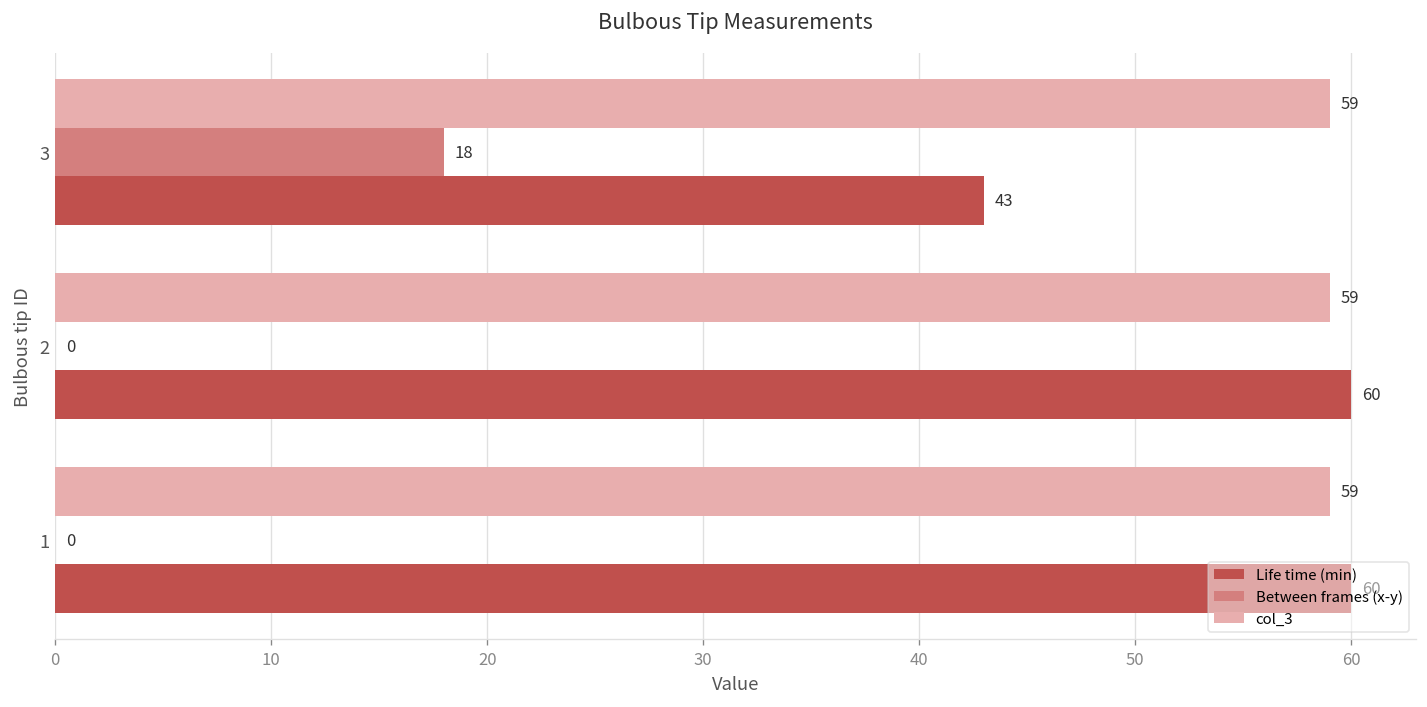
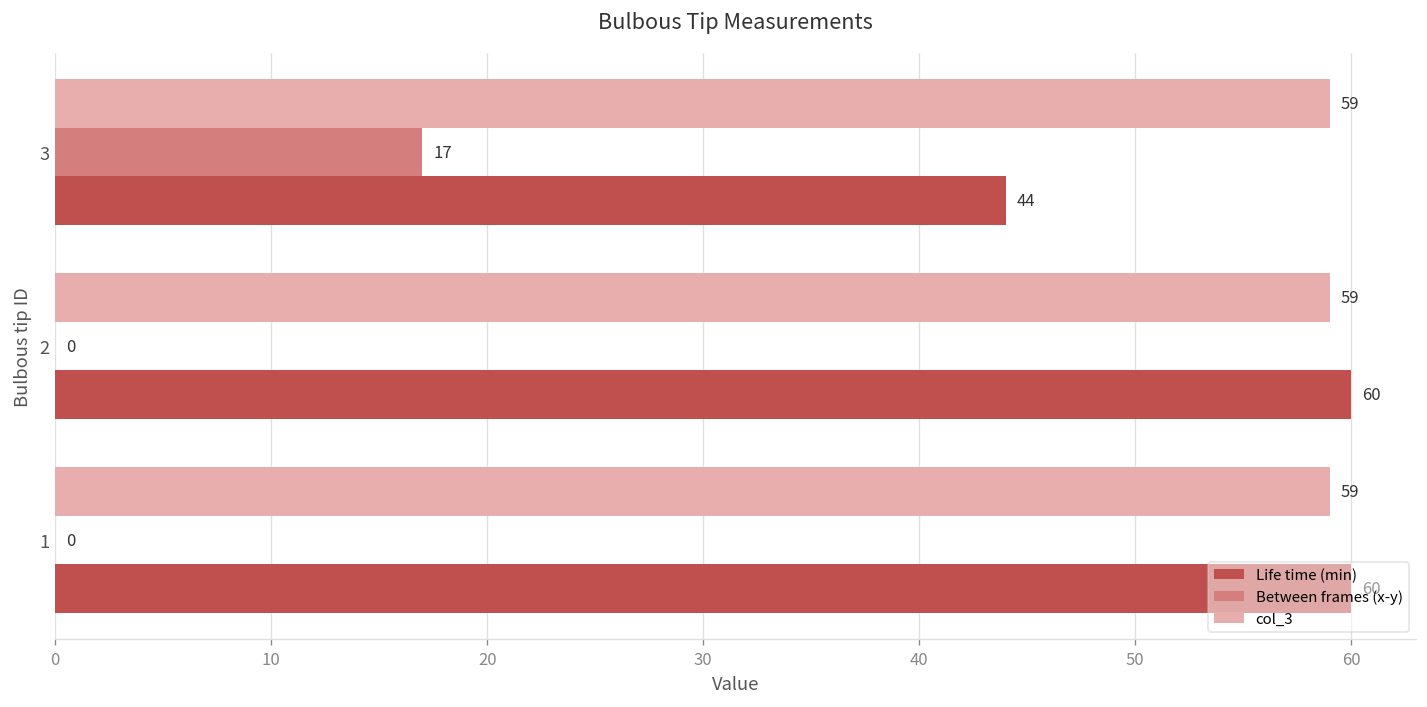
Between frames (x-y), 3: 18 -> 17
Life time (min), 3: 43 -> 44
